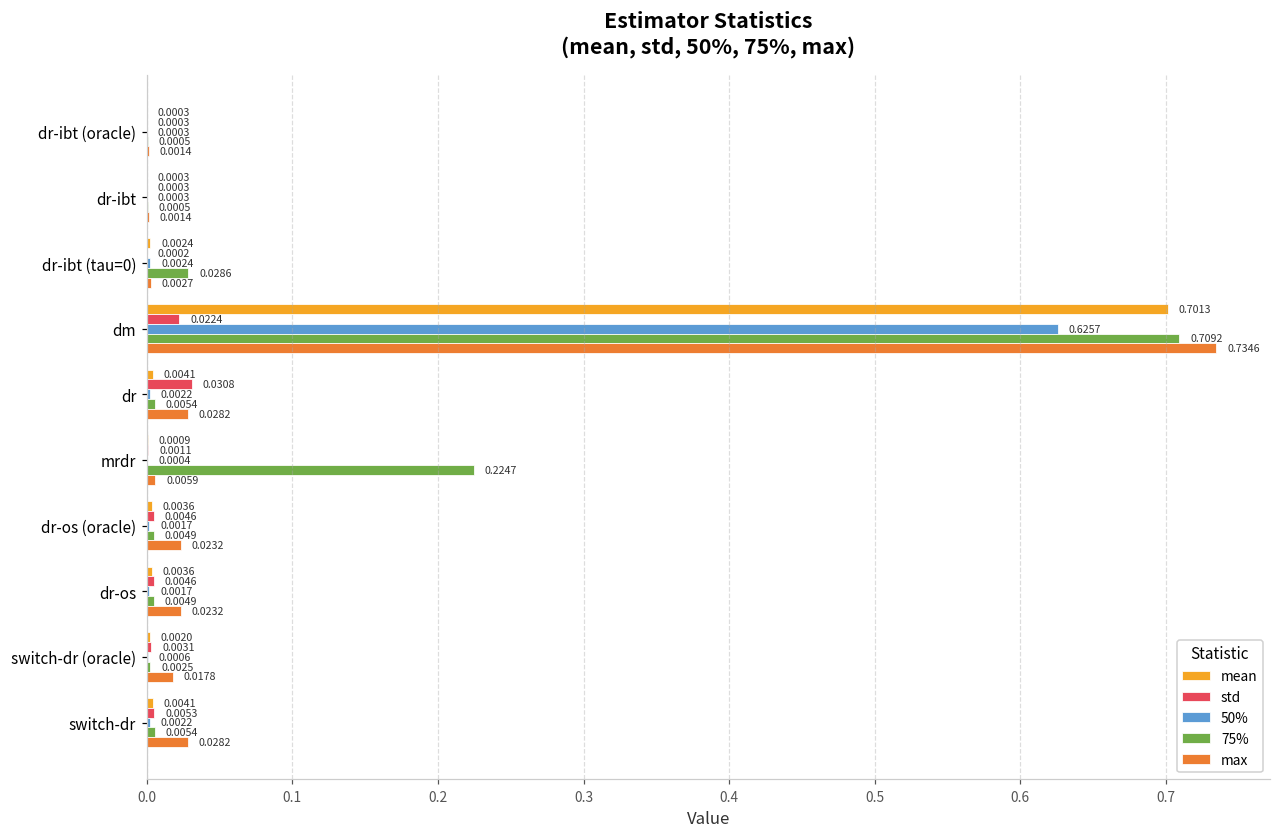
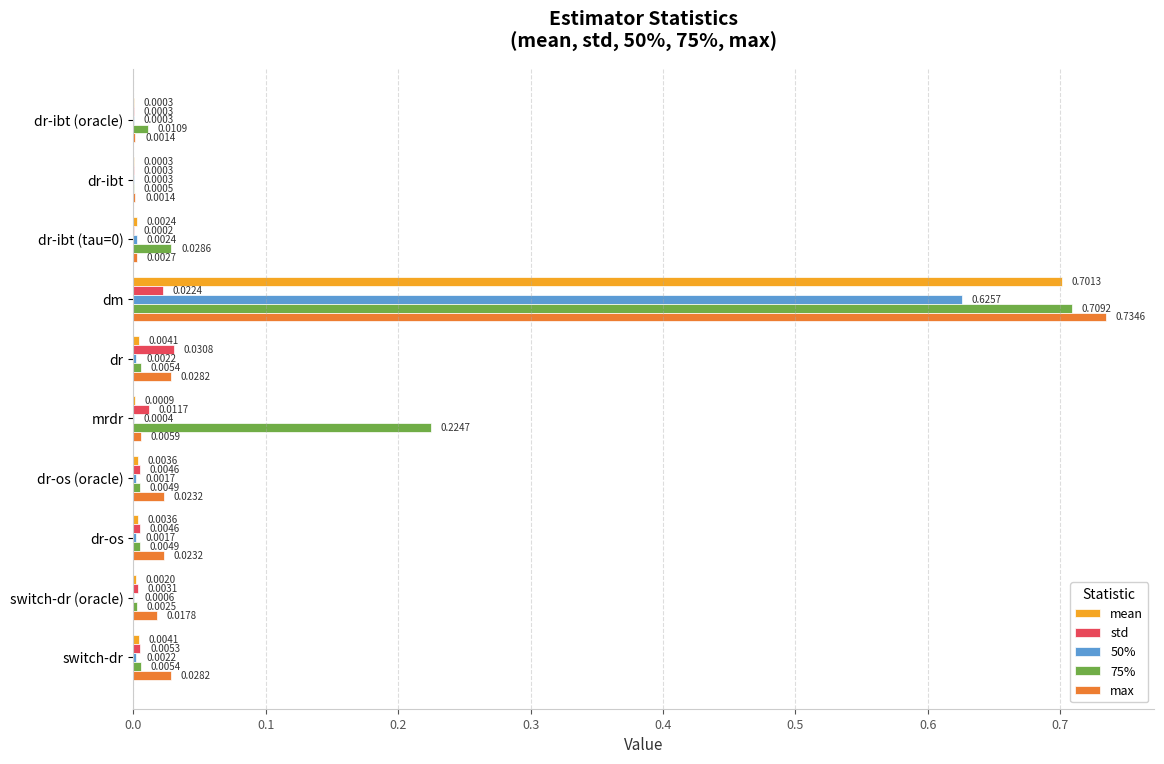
75%, dr-ibt (oracle): 0.0005 -> 0.0109
std, mrdr: 0.0011 -> 0.0117
